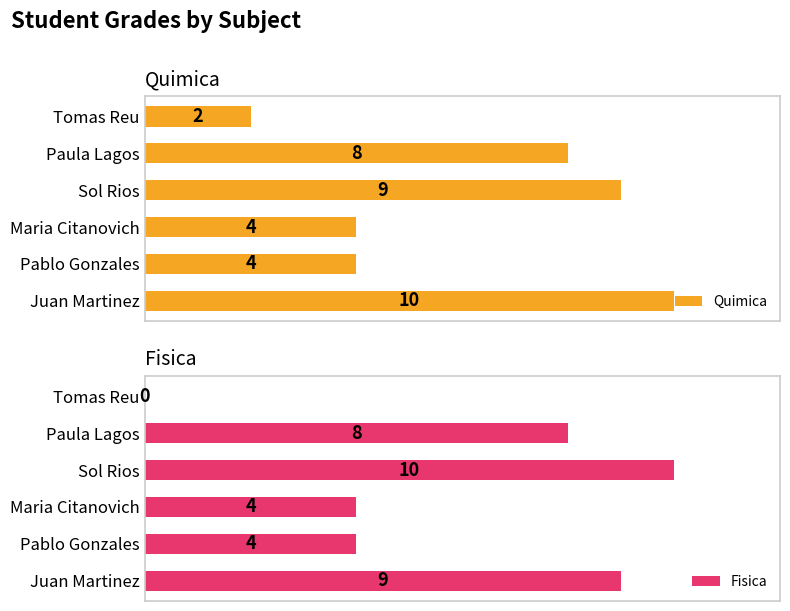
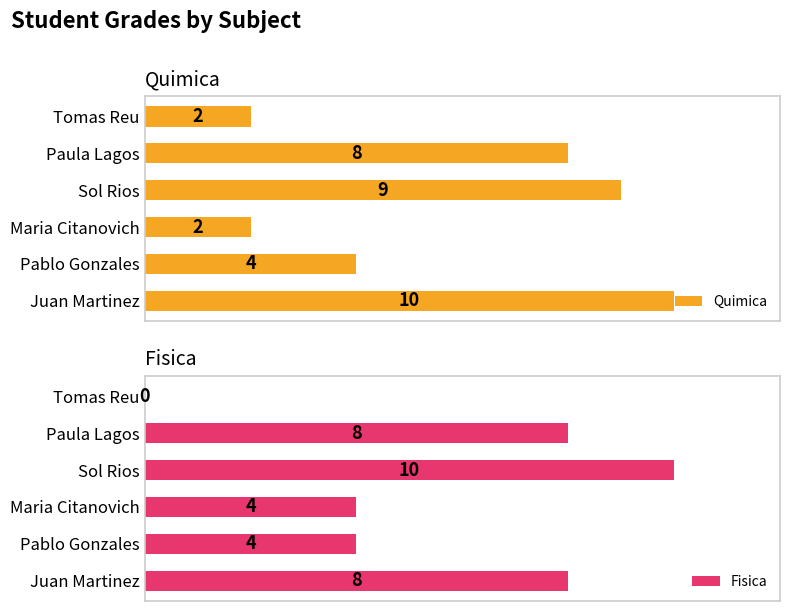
Quimica, Maria Citanovich: 4 -> 2
Fisica, Juan Martinez: 9 -> 8
